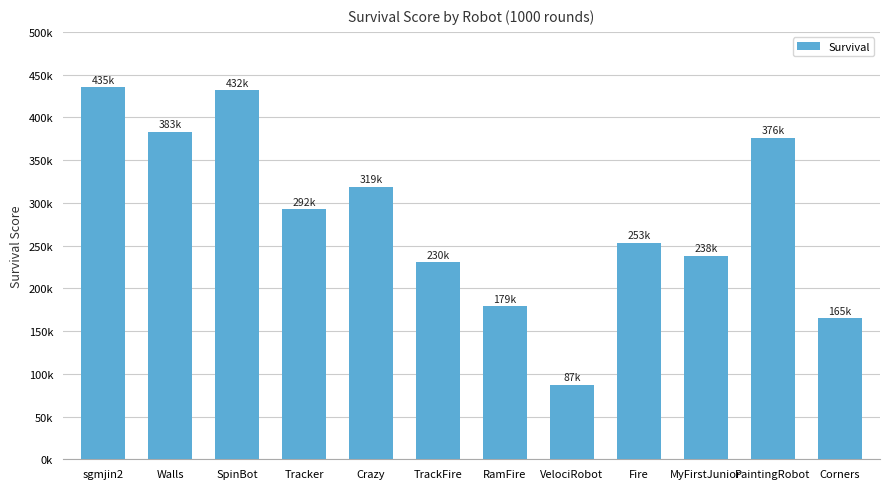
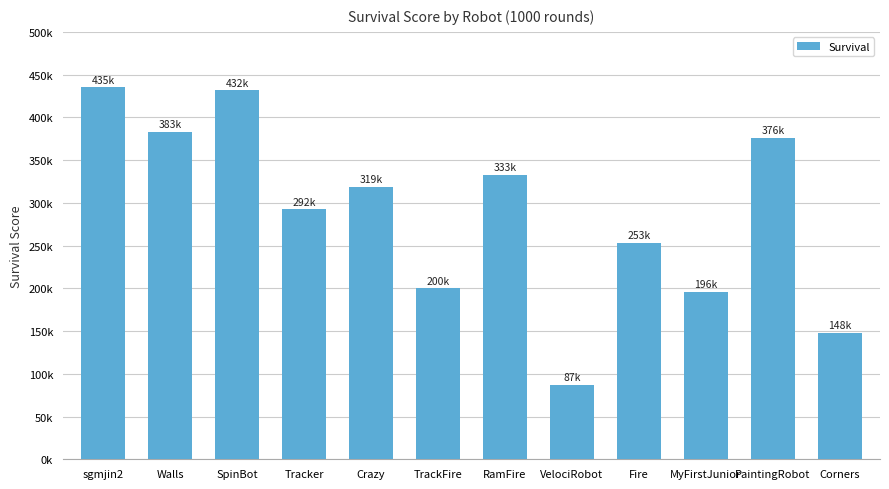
TrackFire: 230k -> 200k
RamFire: 179k -> 333k
MyFirstJunior: 238k -> 196k
Corners: 165k -> 148k
